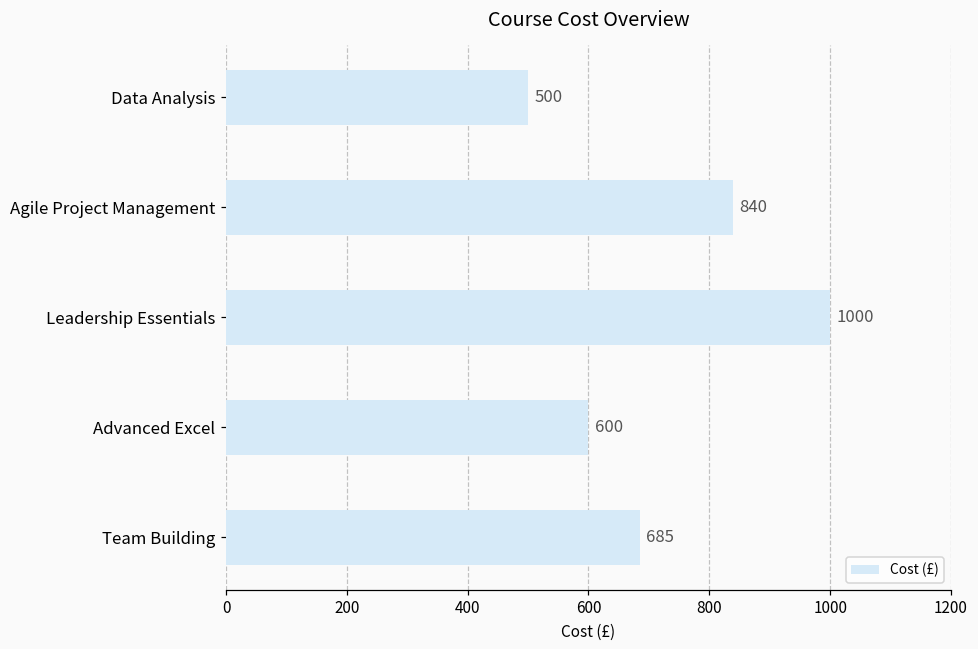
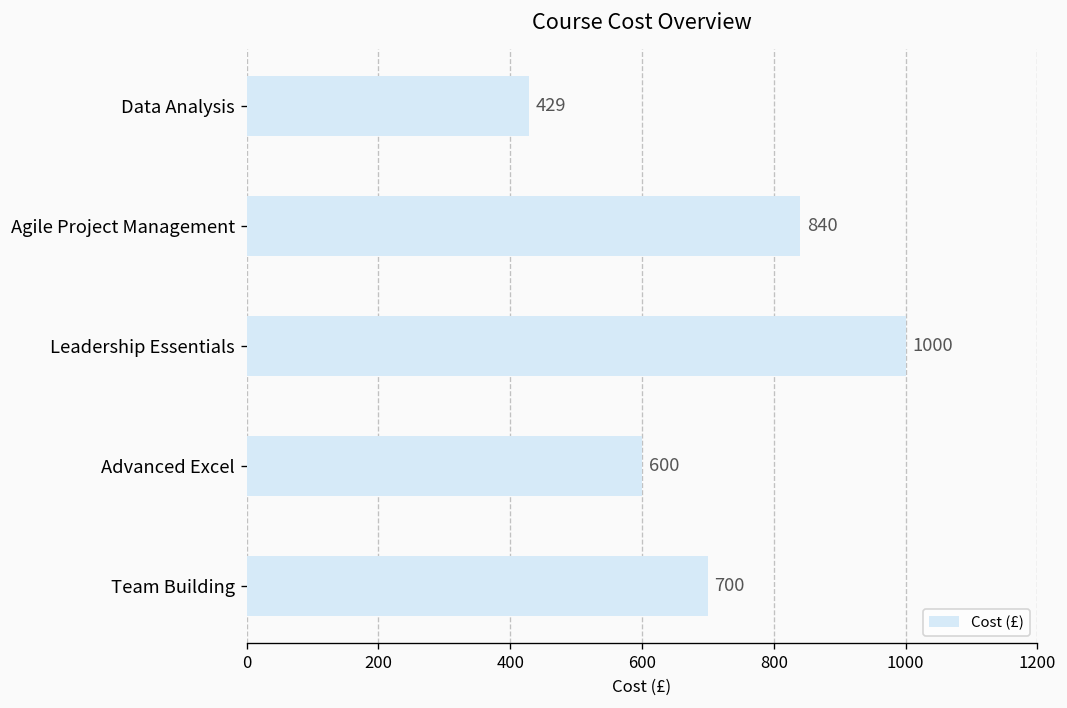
Data Analysis: 500 -> 429
Team Building: 685 -> 700
